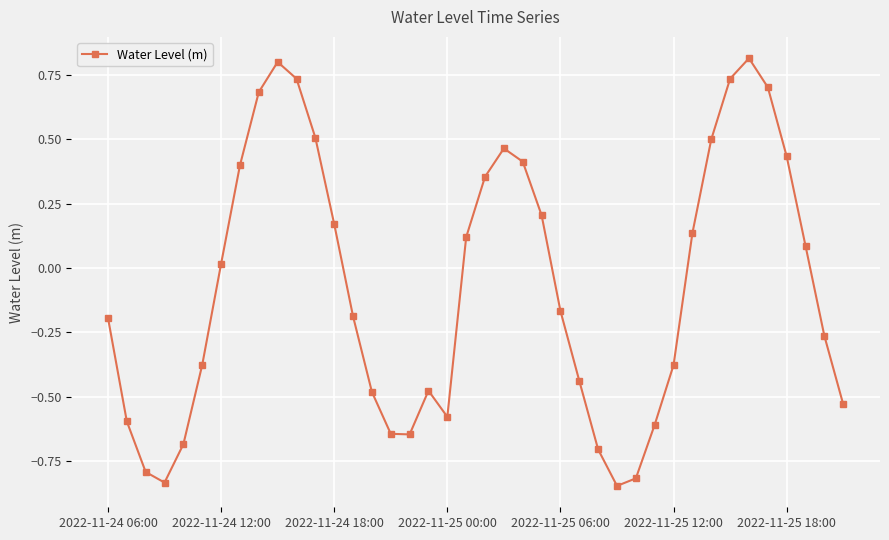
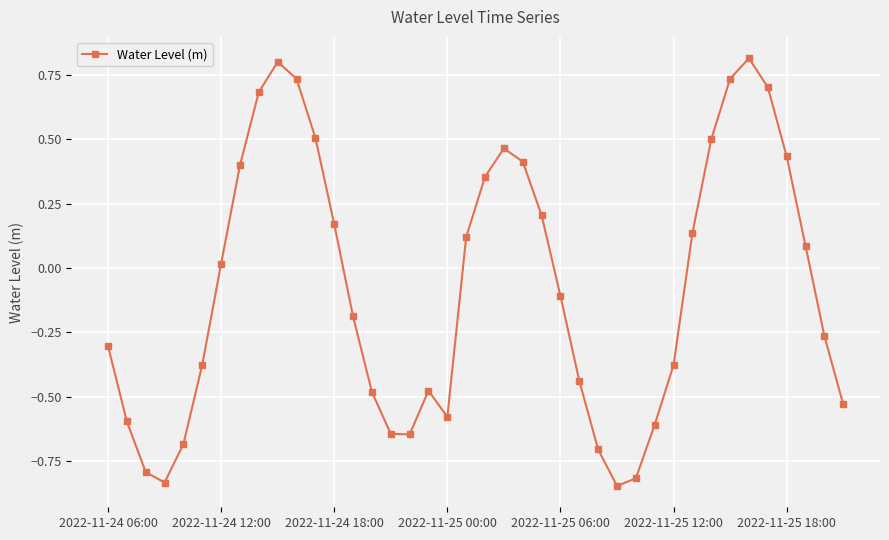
2022-11-24 06:00: -0.19 -> -0.30
2022-11-25 06:00: -0.17 -> -0.11
